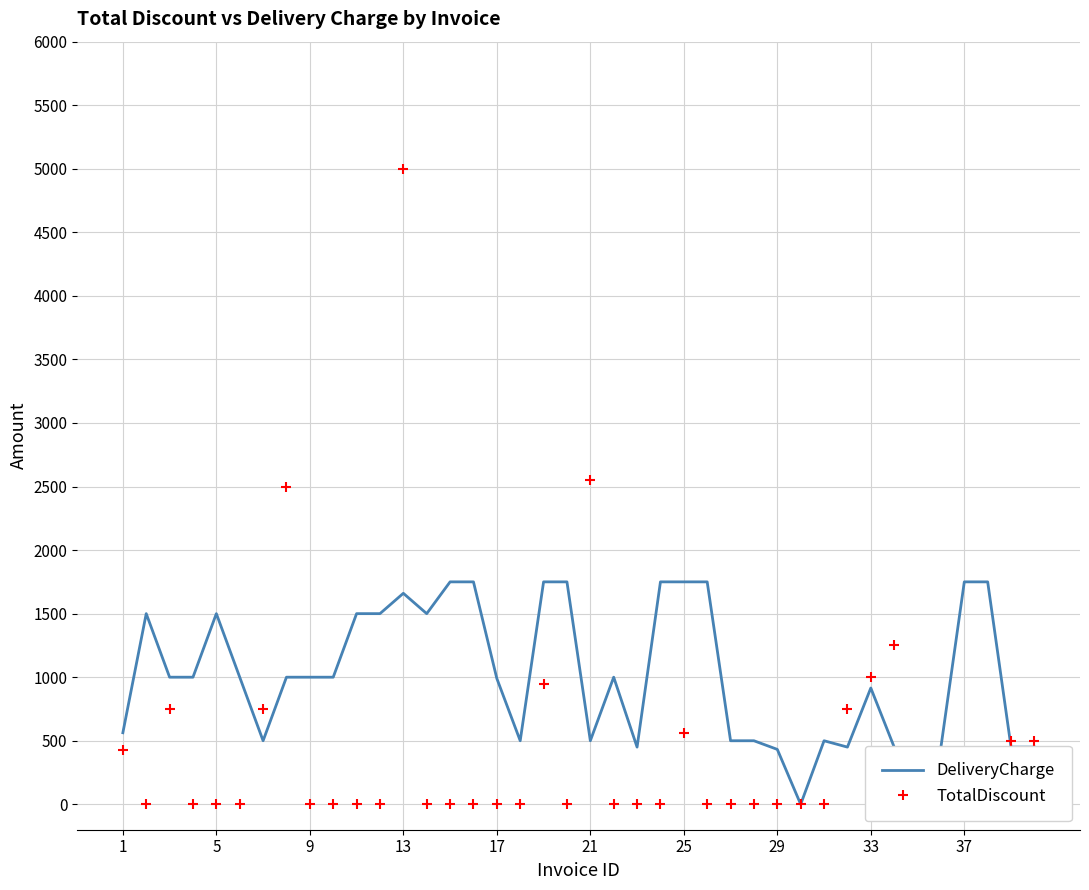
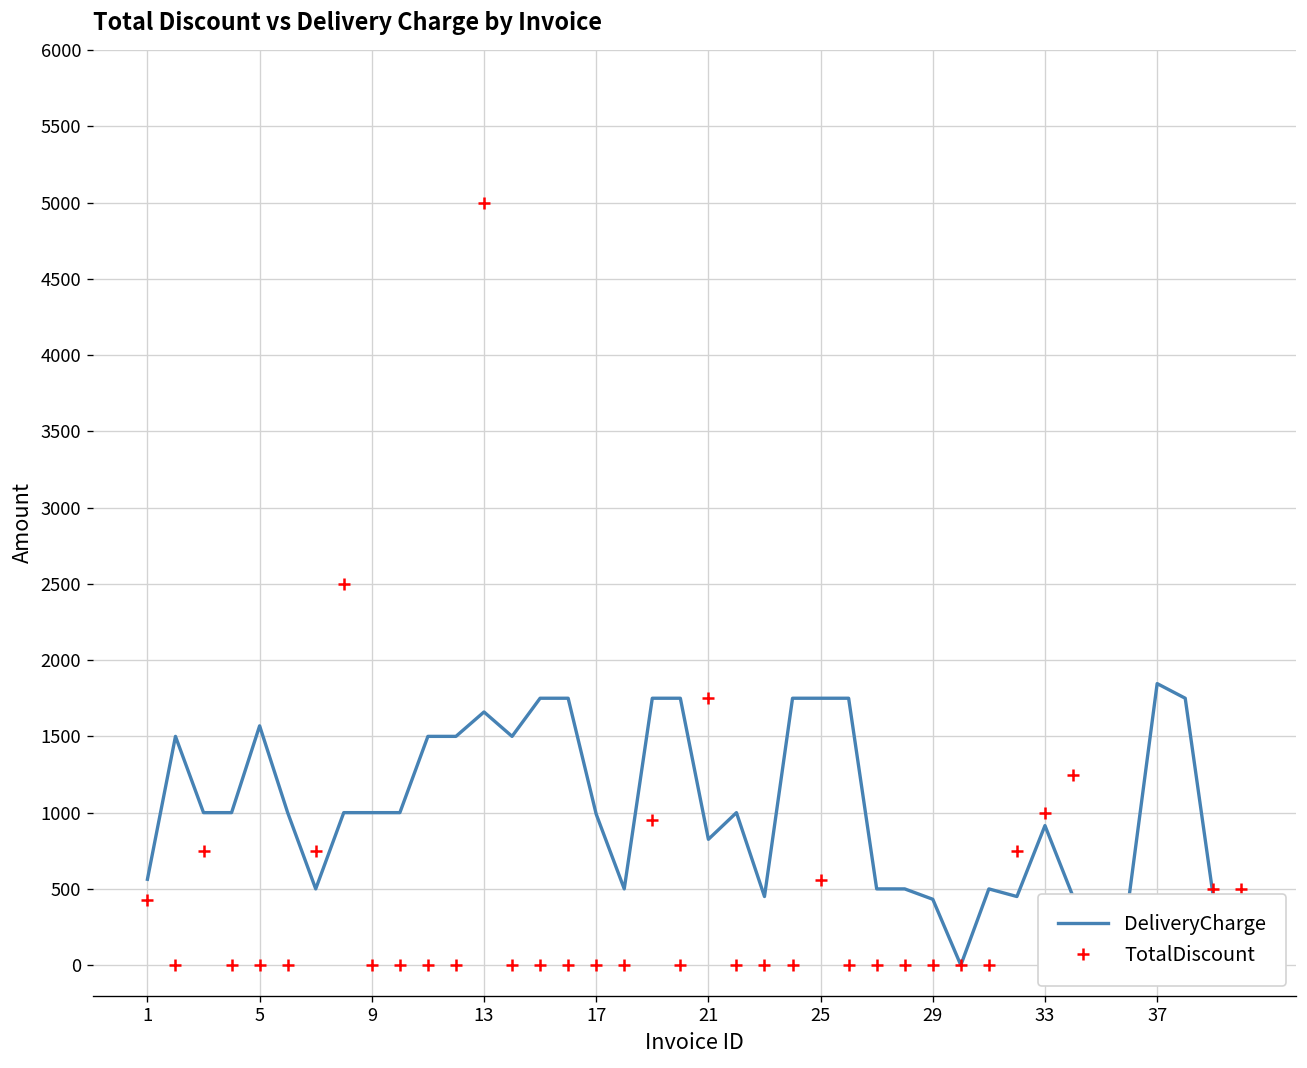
DeliveryCharge, 5: 1500 -> 1570
DeliveryCharge, 21: 500 -> 830
TotalDiscount, 21: 2560 -> 1750
DeliveryCharge, 37: 1750 -> 1850
